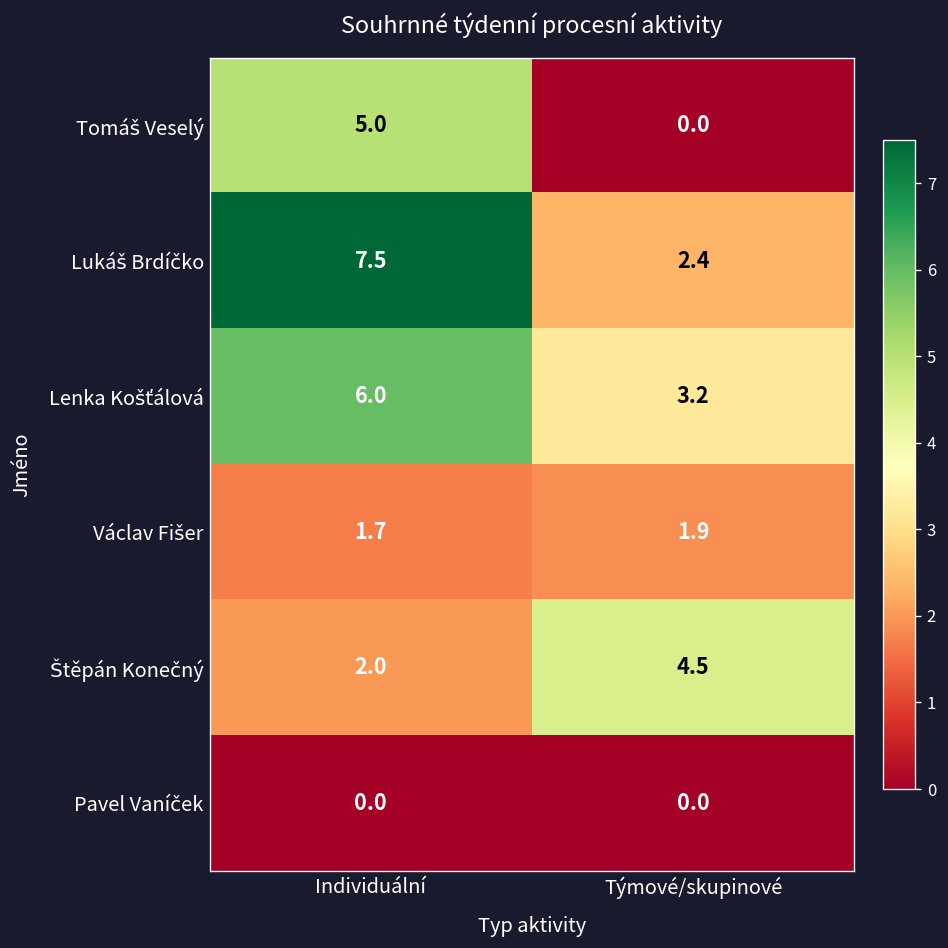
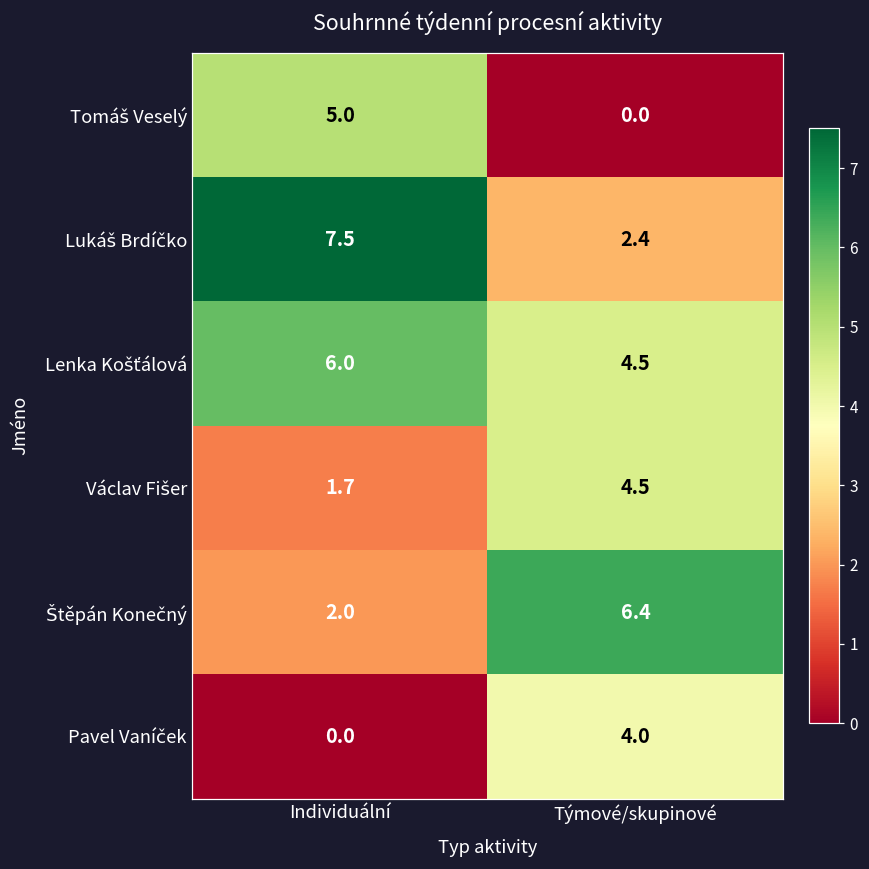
Lenka Košťálová, Týmové/skupinové: 3.2 -> 4.5
Václav Fišer, Týmové/skupinové: 1.9 -> 4.5
Štěpán Konečný, Týmové/skupinové: 4.5 -> 6.4
Pavel Vaníček, Týmové/skupinové: 0.0 -> 4.0
